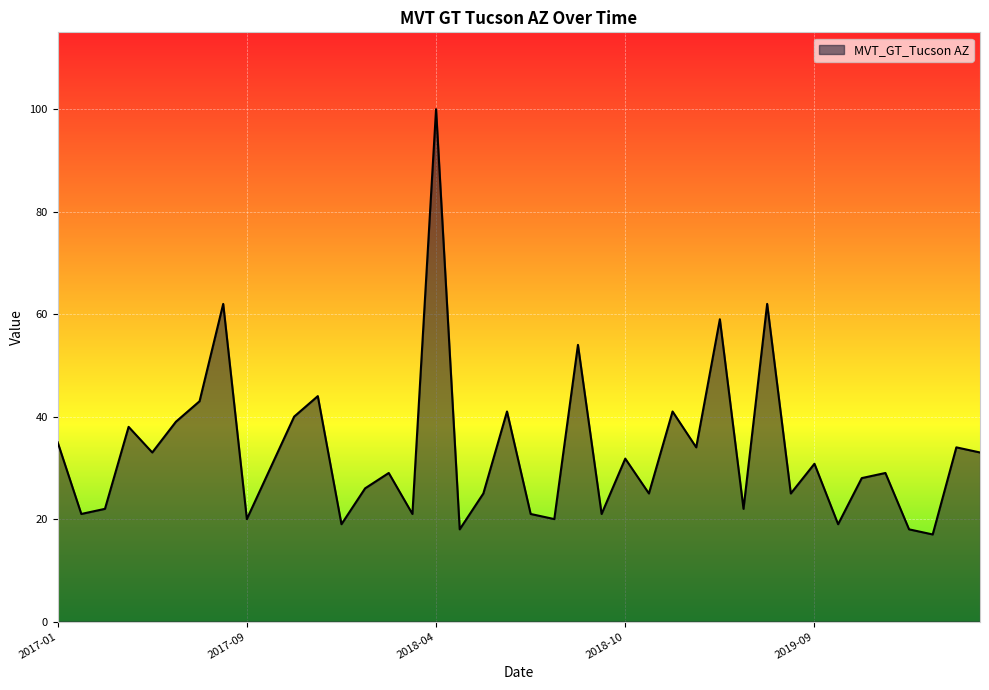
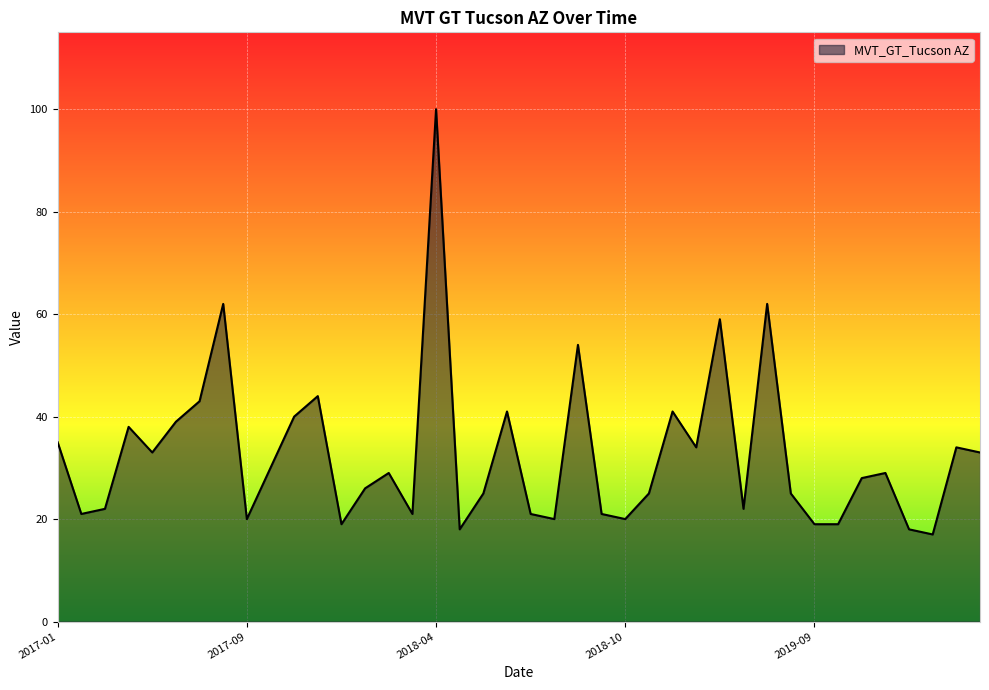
2018-10: 32 -> 20
2019-09: 31 -> 19
